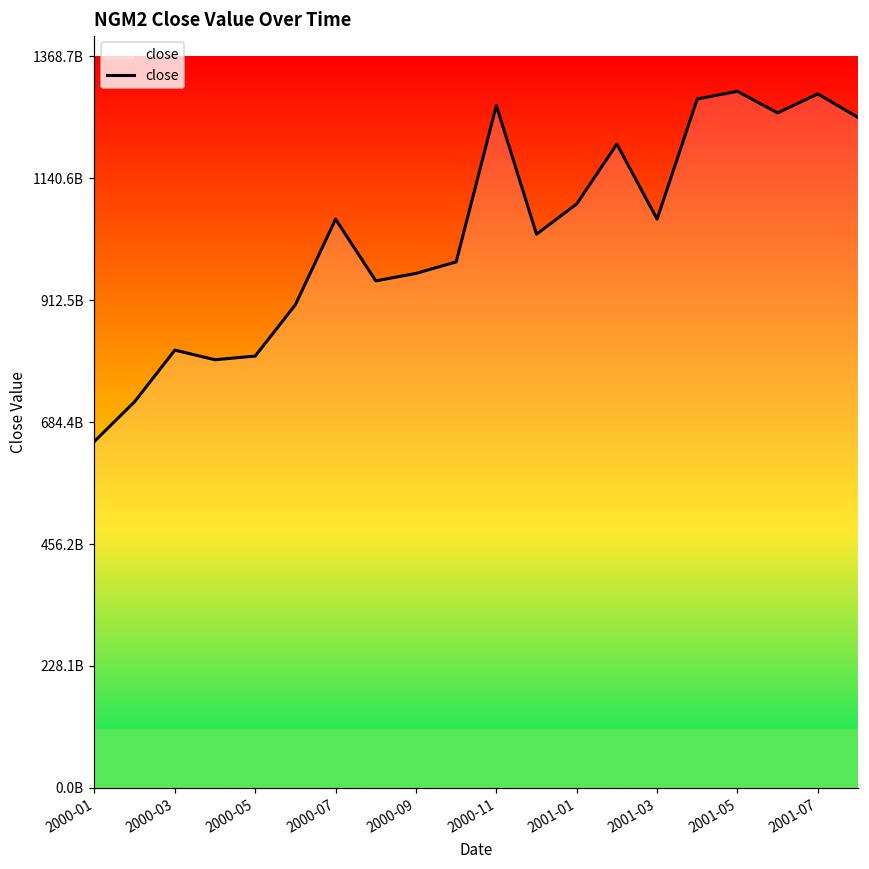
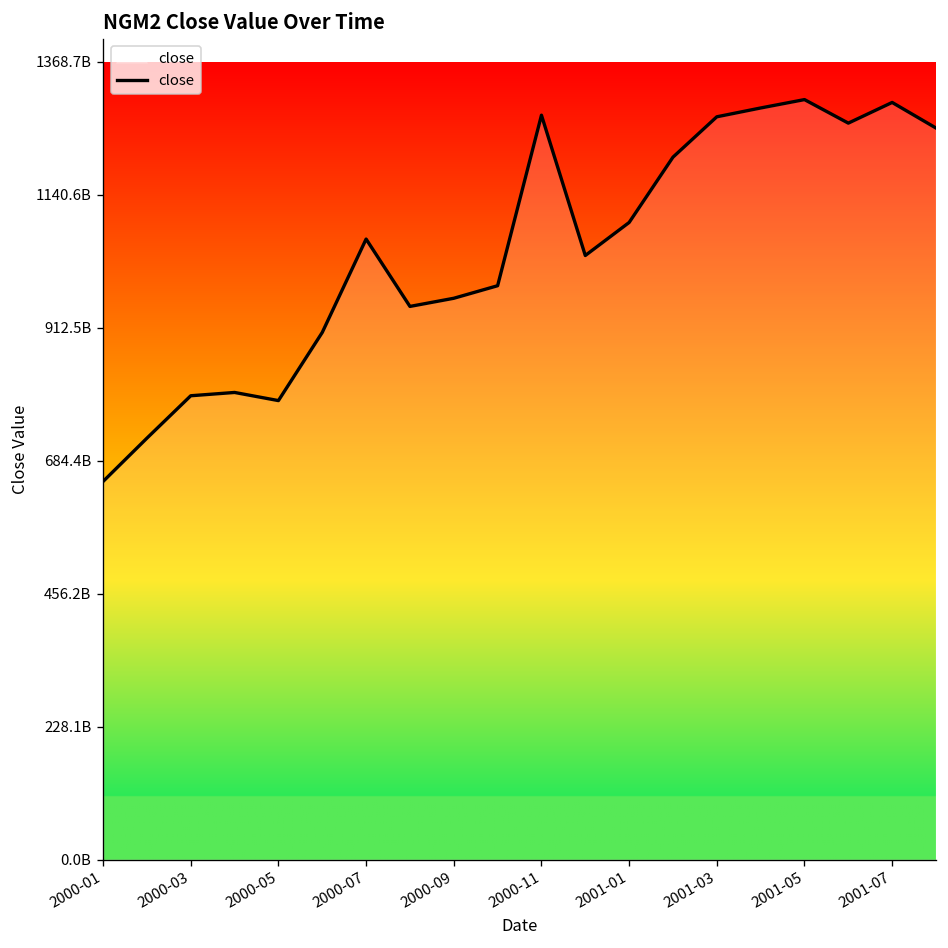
2000-03: 820000000000 -> 800000000000
2000-05: 810000000000 -> 790000000000
2001-03: 1060000000000 -> 1270000000000
